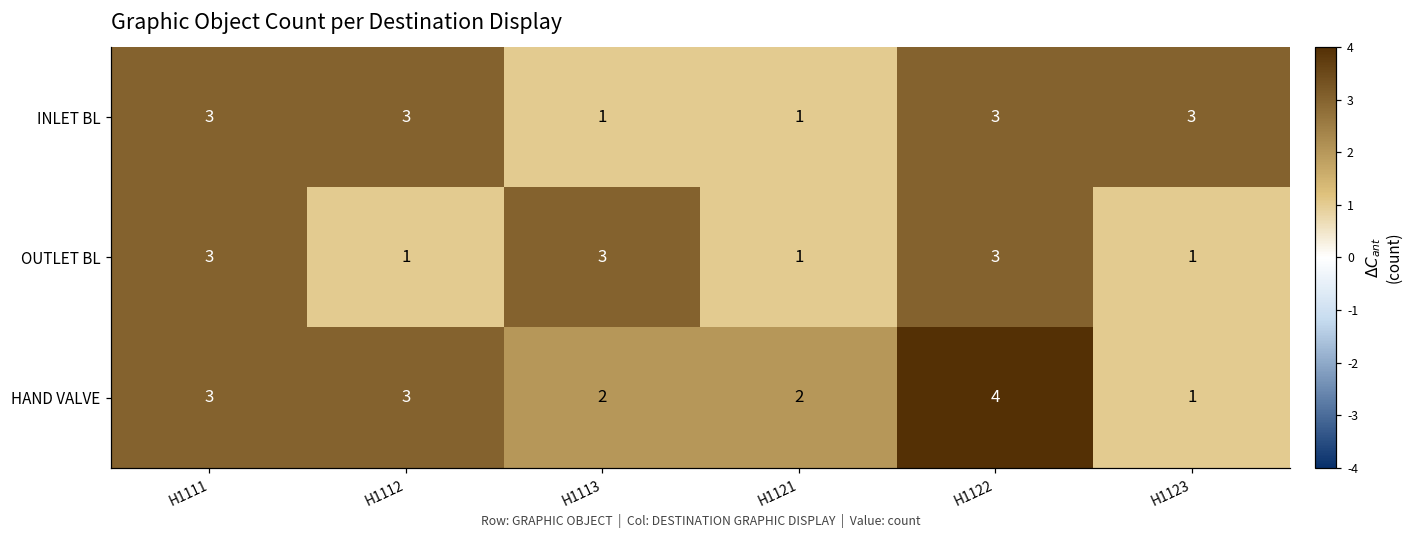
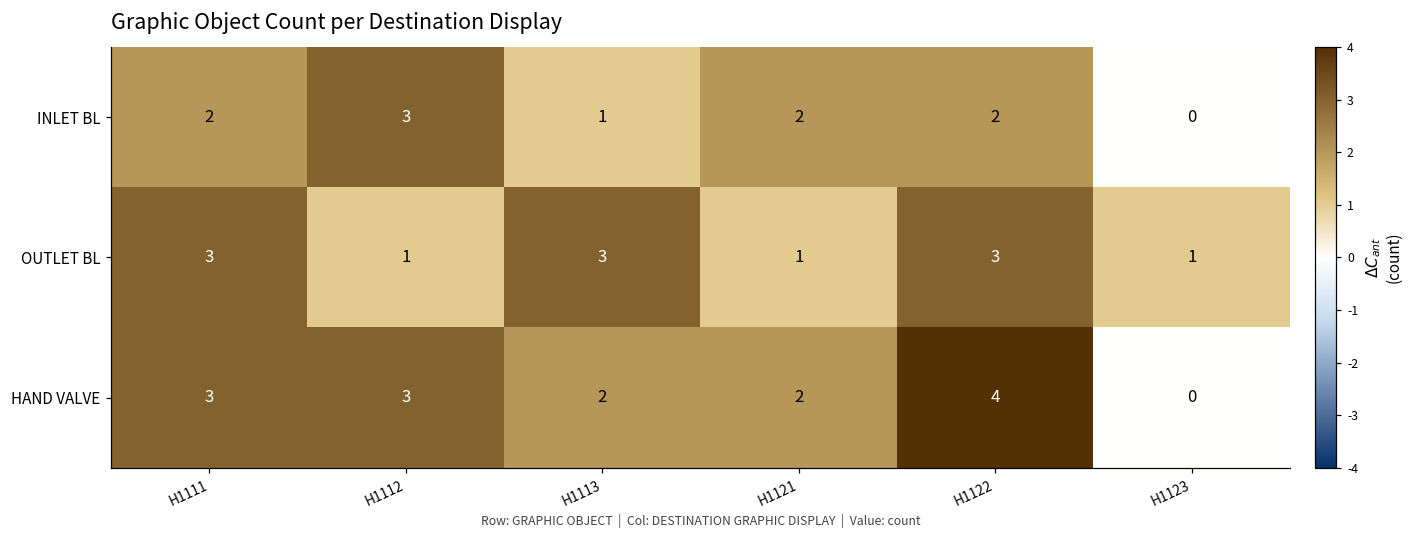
INLET BL, H1111: 3 -> 2
INLET BL, H1121: 1 -> 2
INLET BL, H1122: 3 -> 2
INLET BL, H1123: 3 -> 0
HAND VALVE, H1123: 1 -> 0
